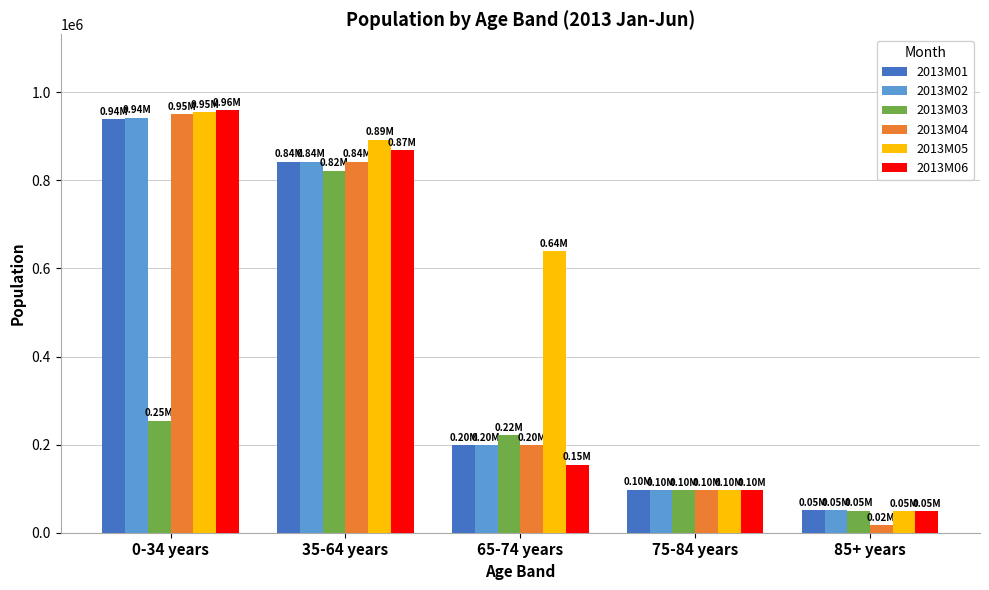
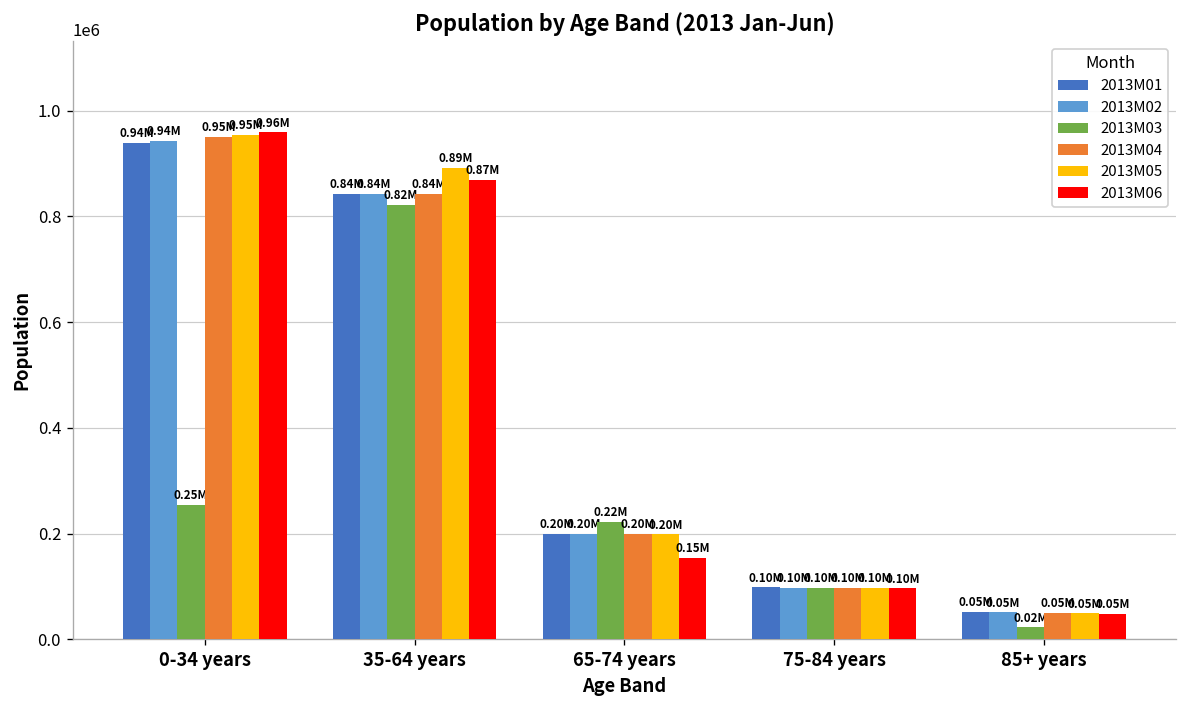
2013M05, 65-74 years: 0.64M -> 0.20M
2013M03, 85+ years: 0.05M -> 0.02M
2013M04, 85+ years: 0.02M -> 0.05M
